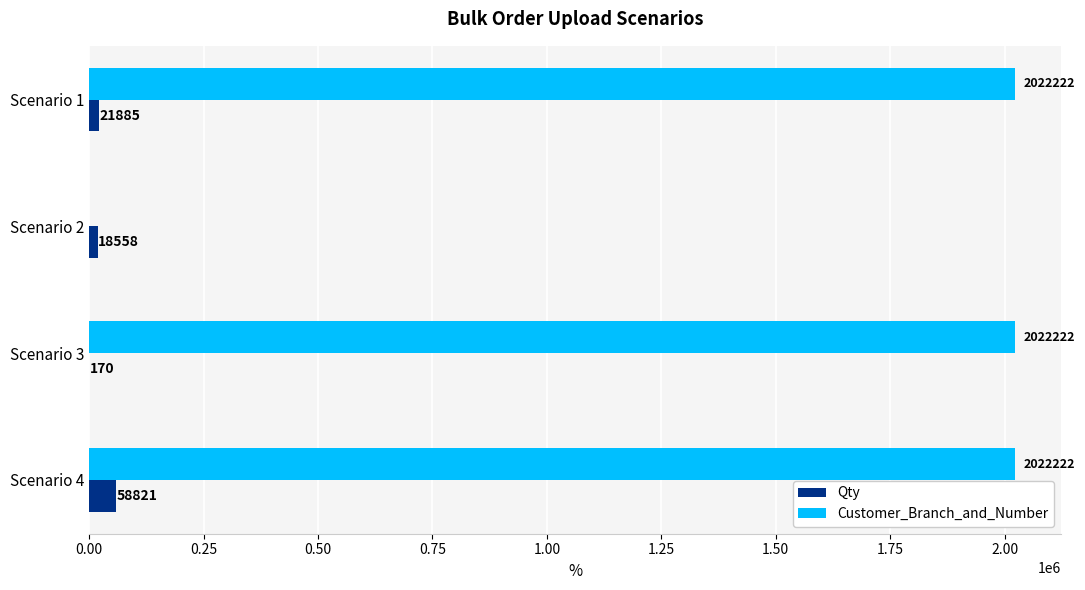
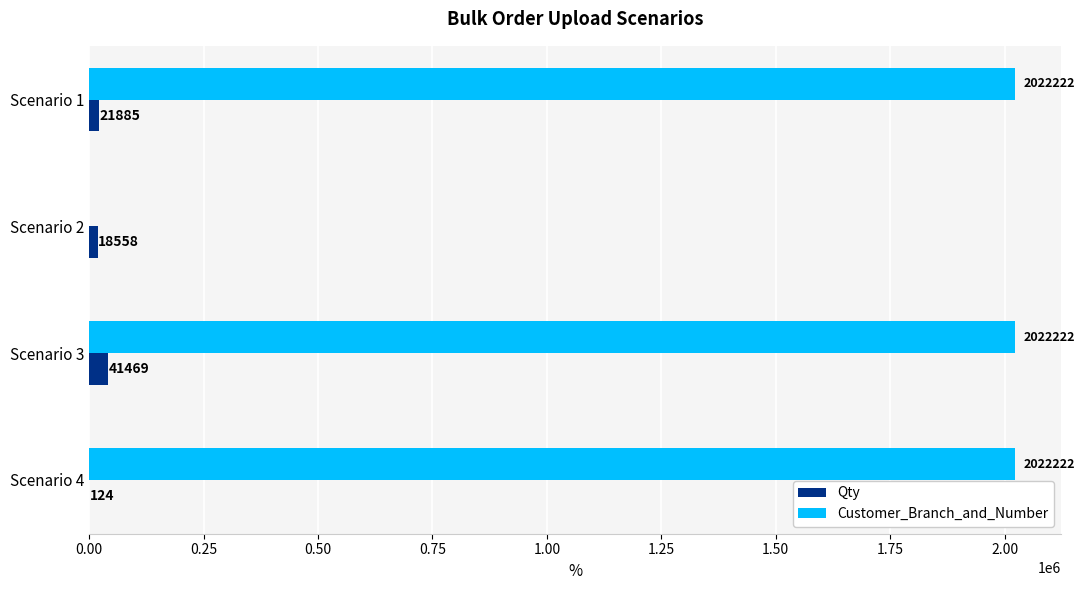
Qty, Scenario 3: 170 -> 41469
Qty, Scenario 4: 58821 -> 124
